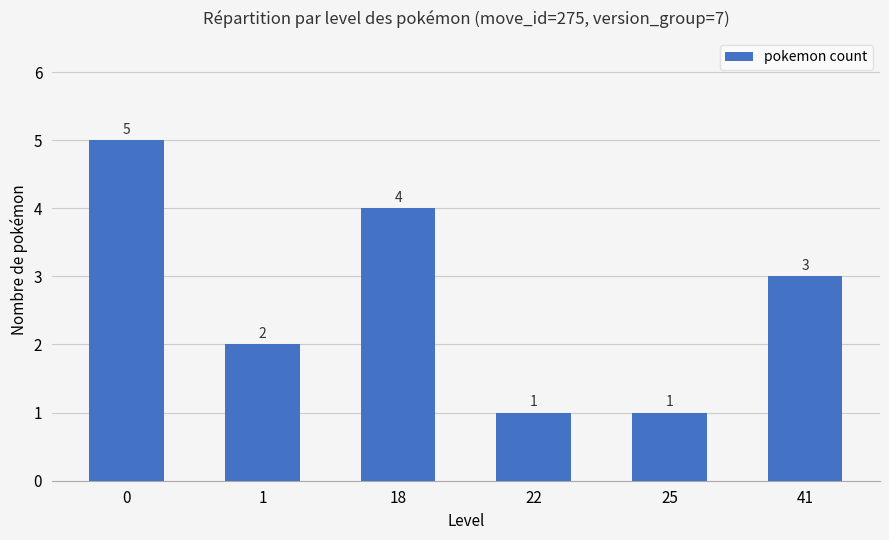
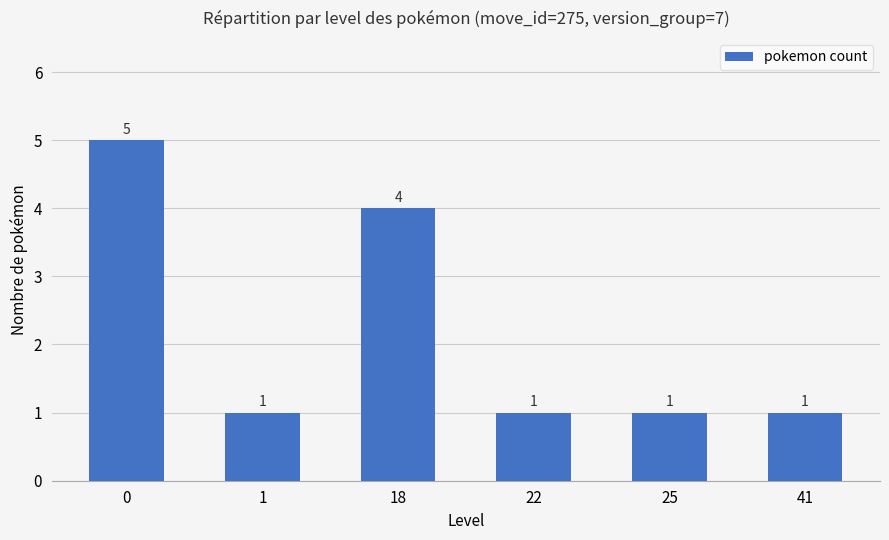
1: 2 -> 1
41: 3 -> 1
